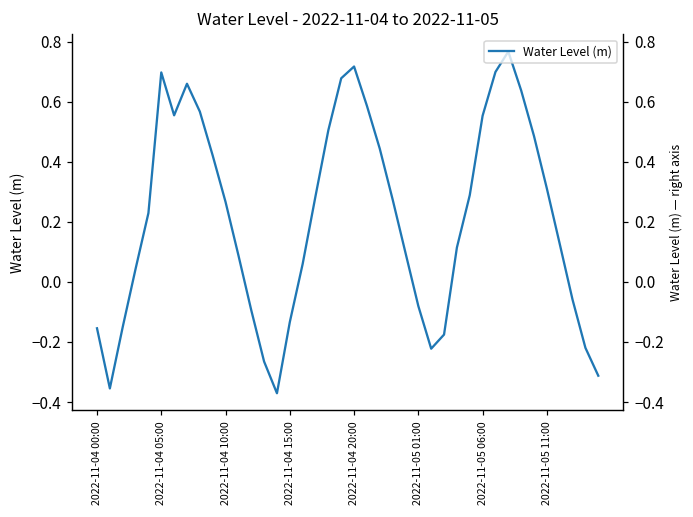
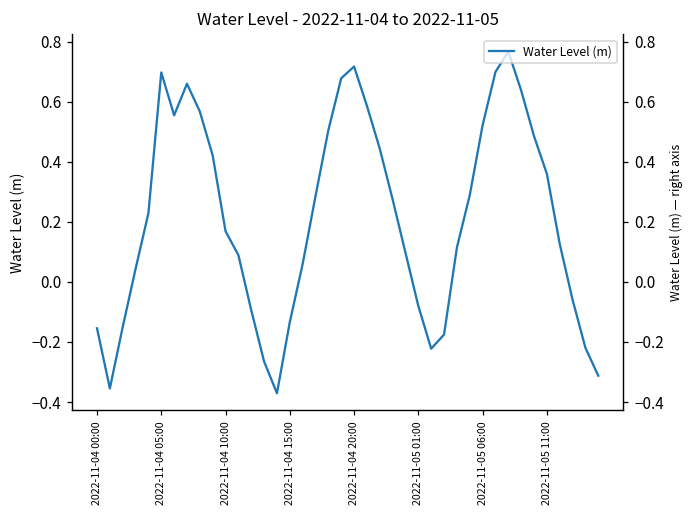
2022-11-04 10:00: 0.27 -> 0.17
2022-11-05 06:00: 0.55 -> 0.52
2022-11-05 11:00: 0.31 -> 0.36
